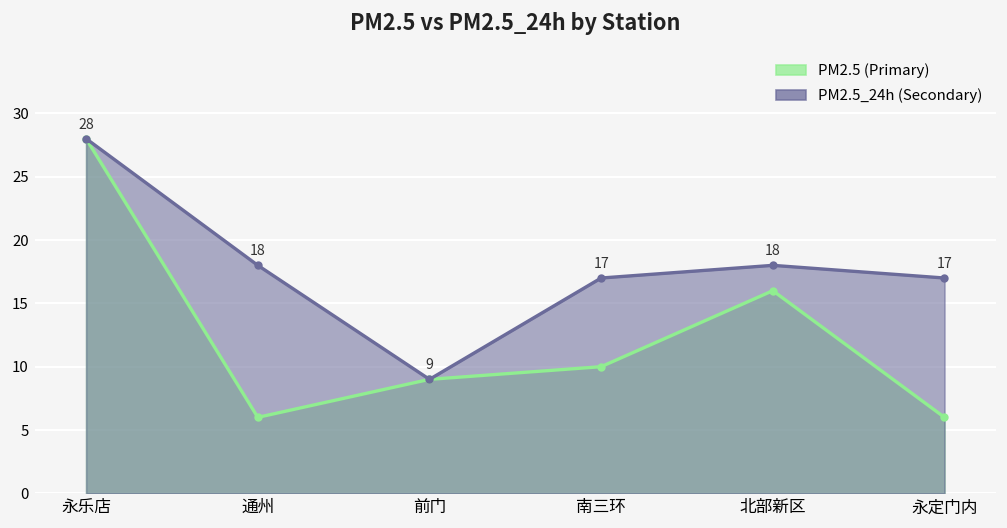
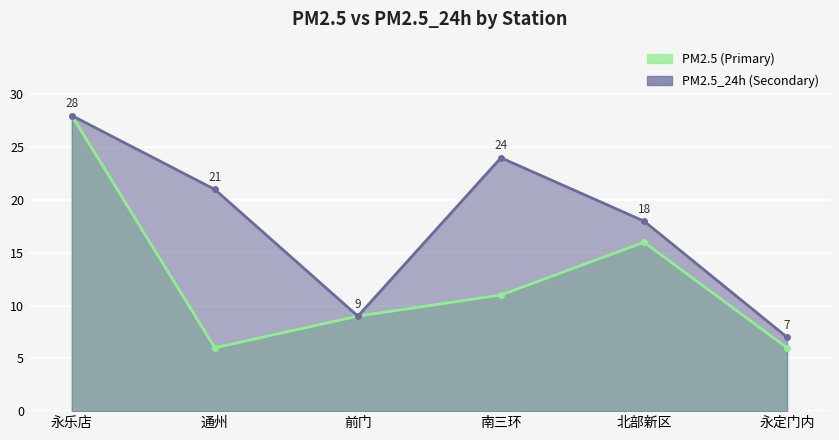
PM2.5_24h (Secondary), 通州: 18 -> 21
PM2.5 (Primary), 南三环: 10 -> 11
PM2.5_24h (Secondary), 南三环: 17 -> 24
PM2.5_24h (Secondary), 永定门内: 17 -> 7
